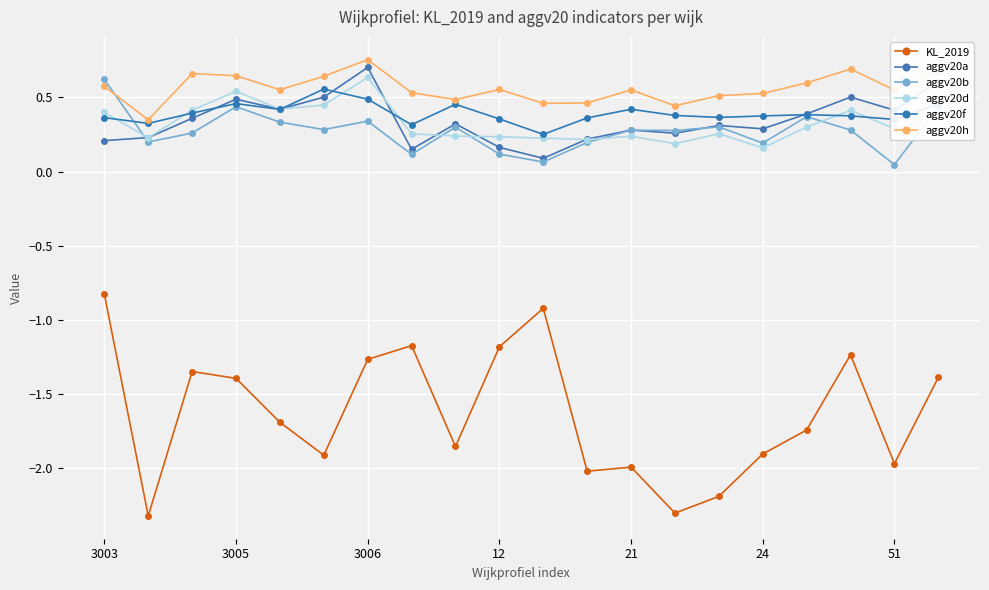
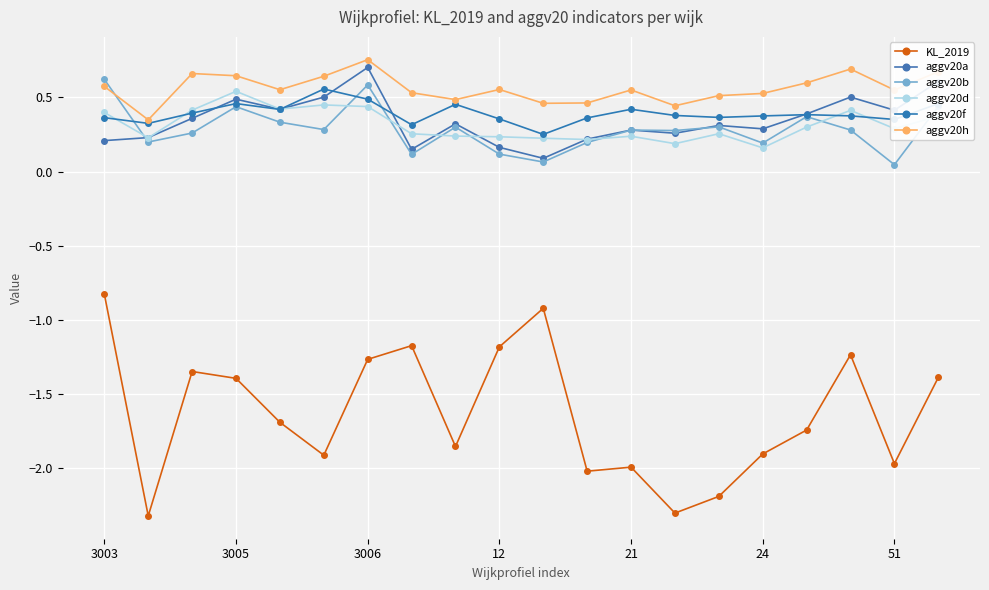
aggv20b, 3006: 0.34 -> 0.58
aggv20d, 3006: 0.64 -> 0.44
